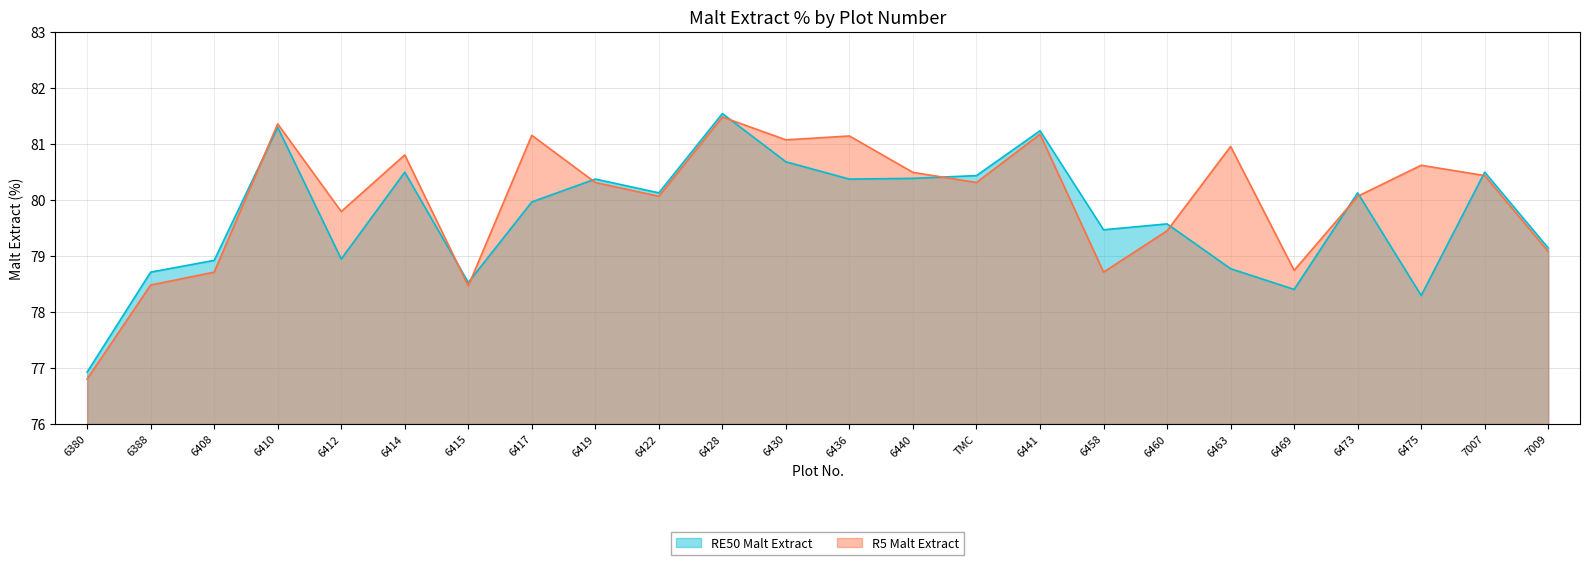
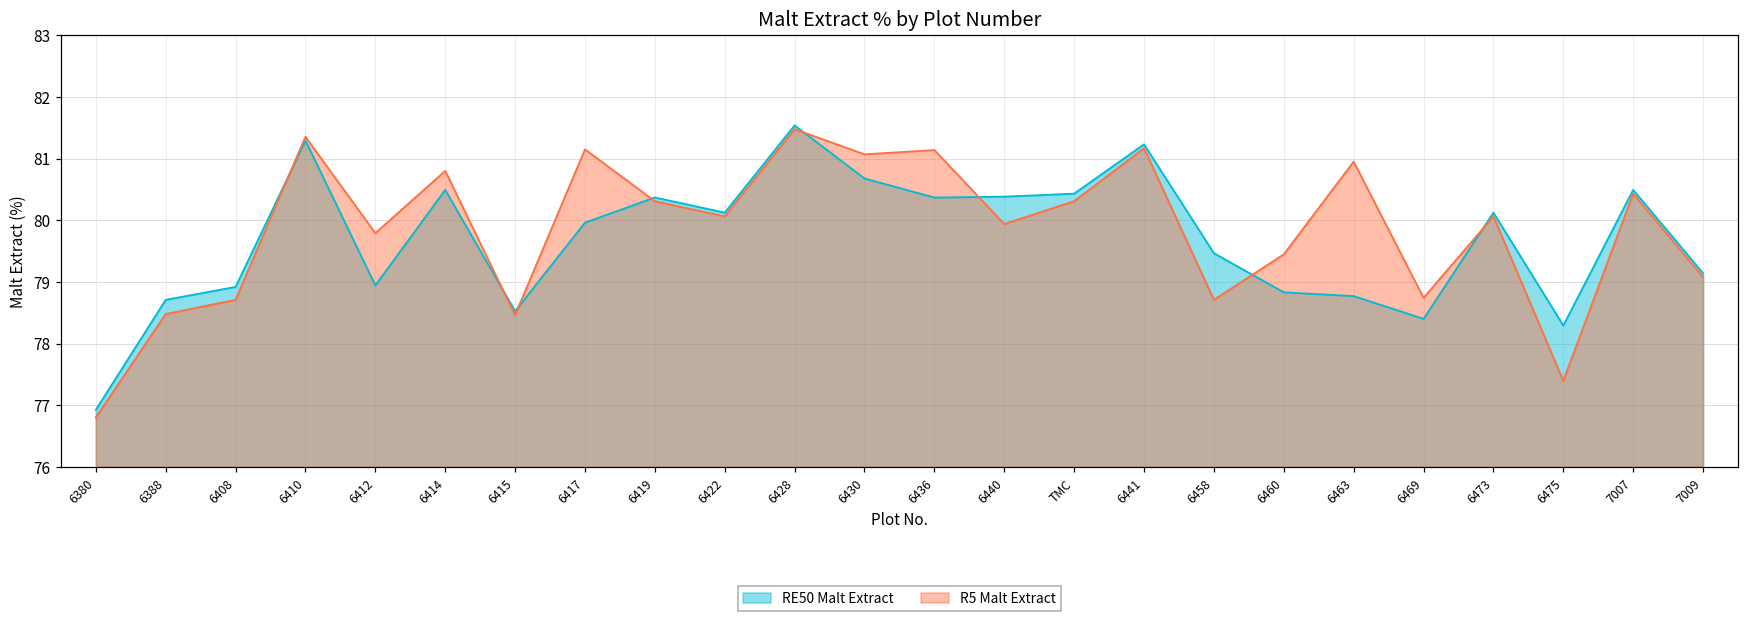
R5 Malt Extract, 6440: 80.5 -> 79.9
RE50 Malt Extract, 6460: 79.6 -> 78.8
R5 Malt Extract, 6475: 80.6 -> 77.4
